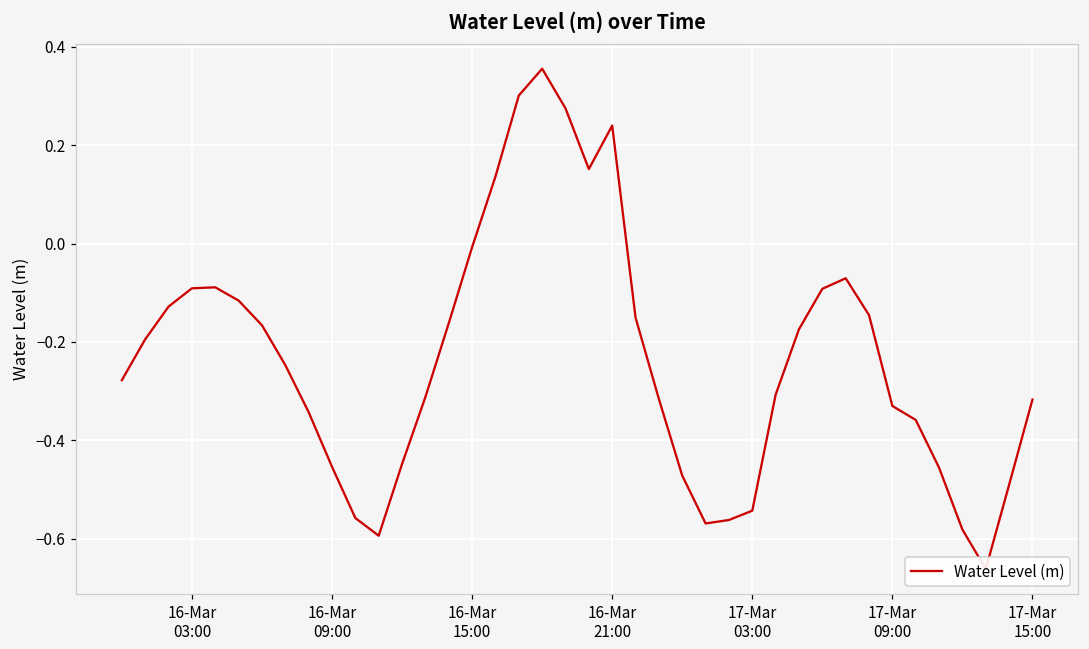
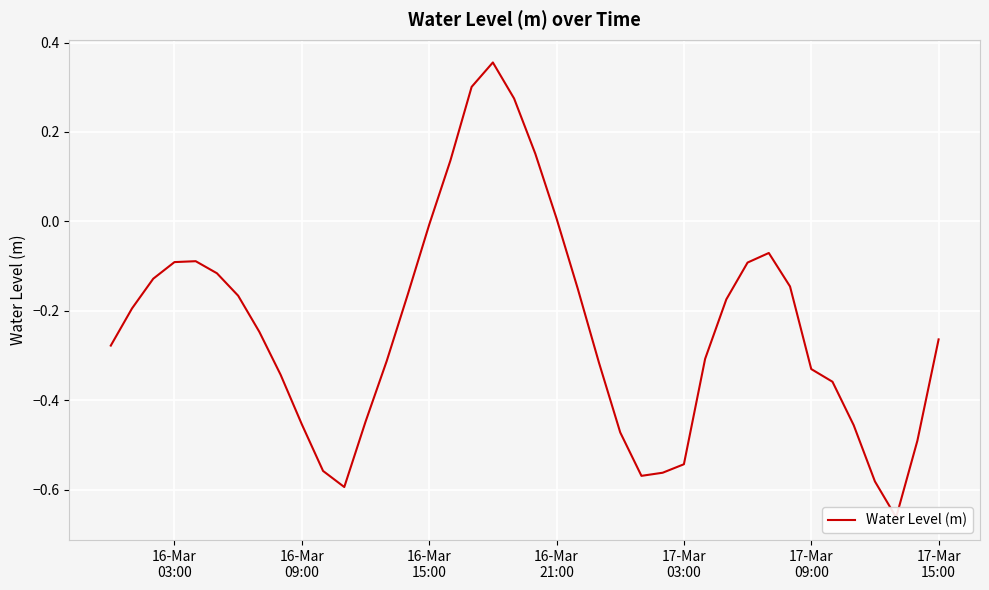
16-Mar 21:00: 0.24 -> 0.01
17-Mar 15:00: -0.32 -> -0.26
